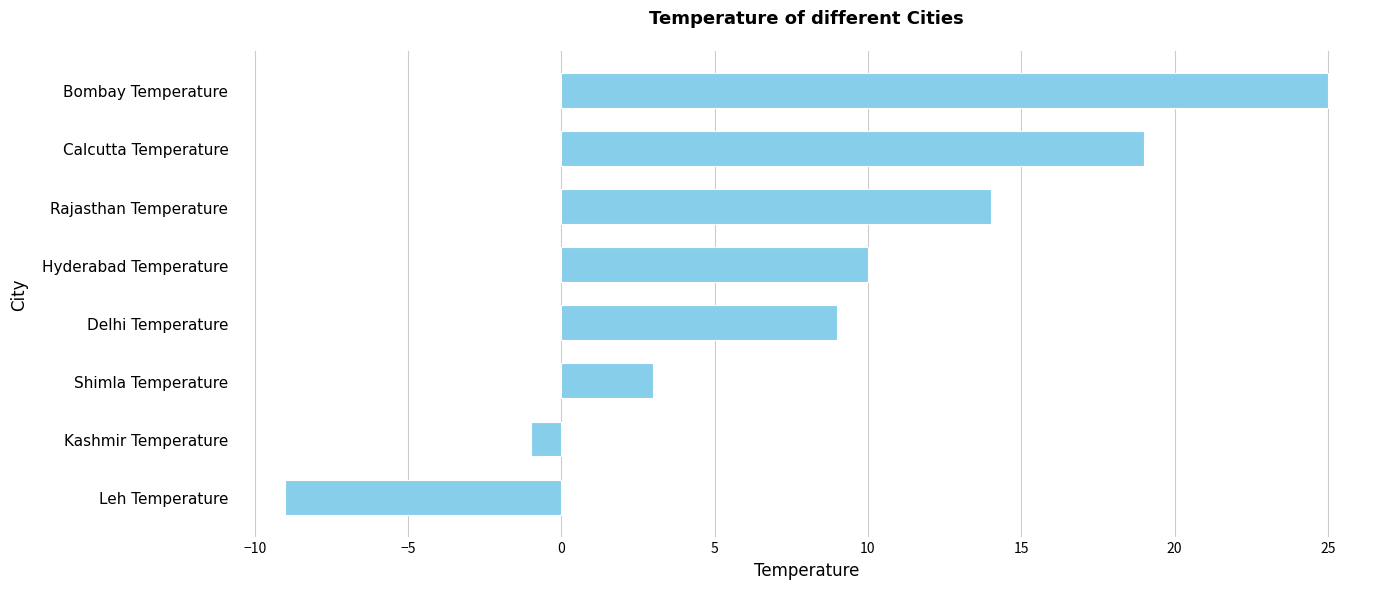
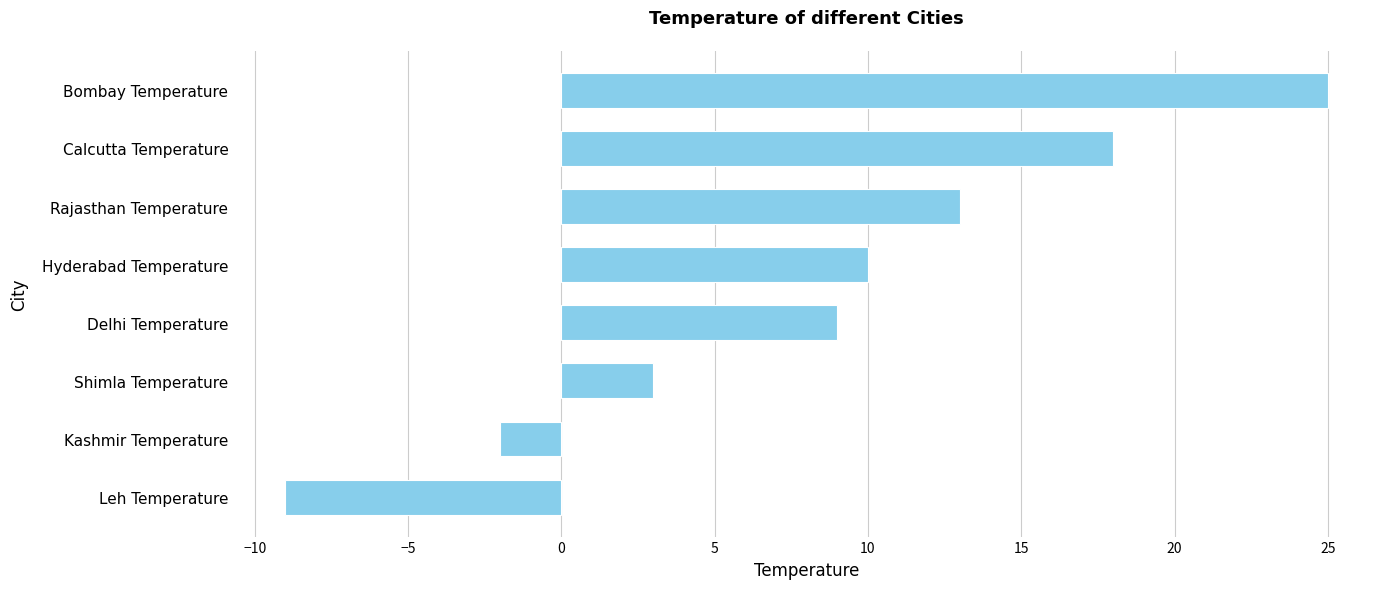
Calcutta Temperature: 19 -> 18
Rajasthan Temperature: 14 -> 13
Kashmir Temperature: -1 -> -2
